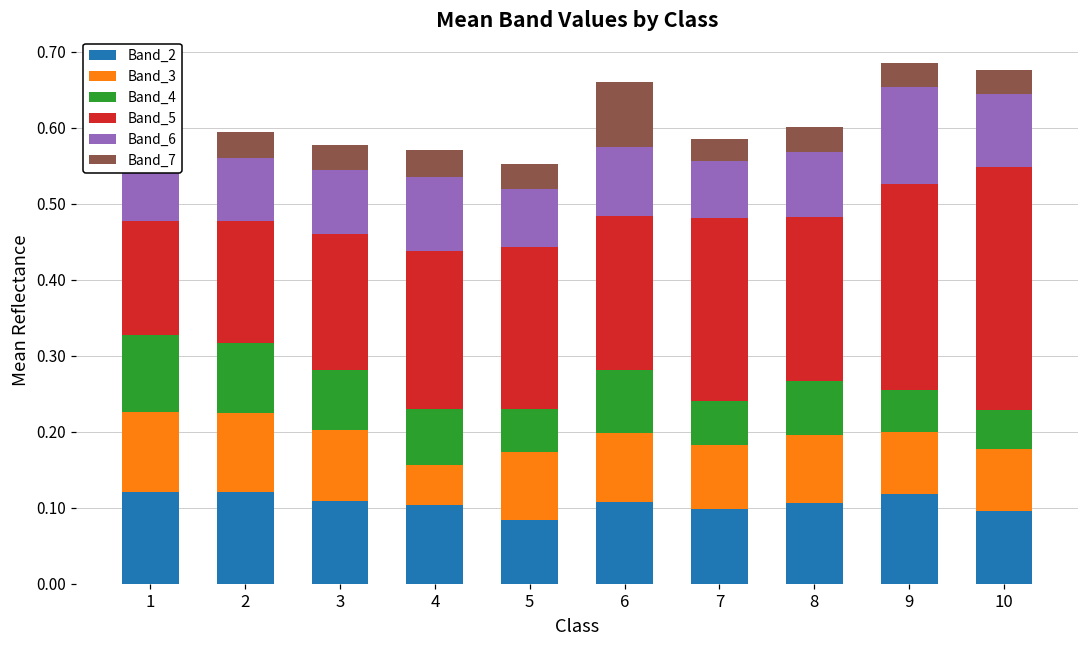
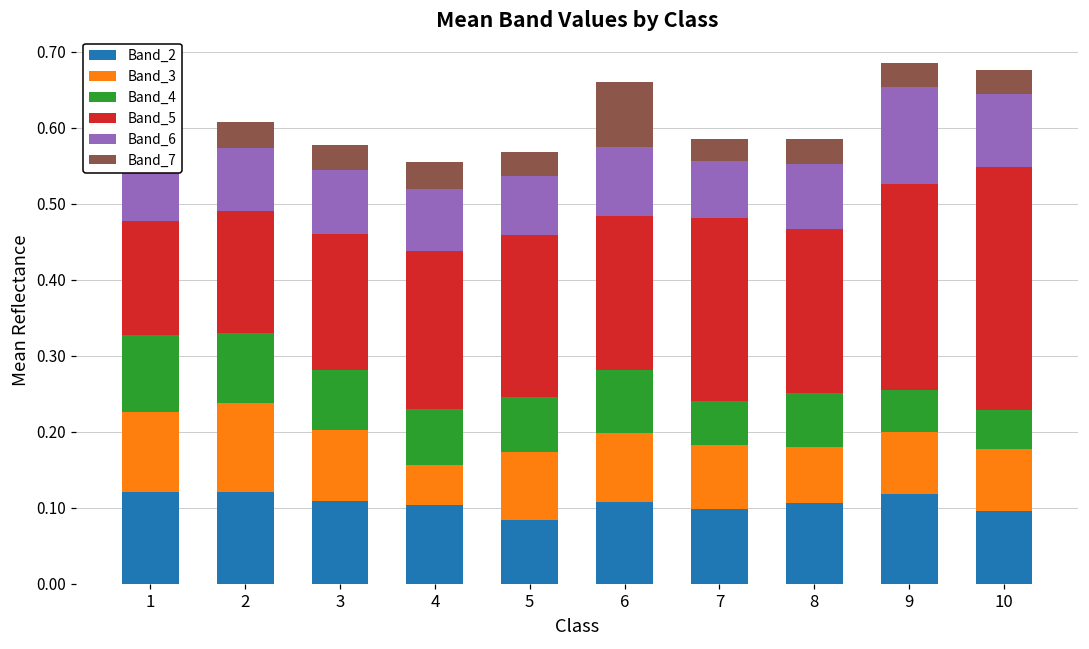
Band_3, 2: 0.10 -> 0.12
Band_6, 4: 0.10 -> 0.08
Band_4, 5: 0.06 -> 0.07
Band_3, 8: 0.09 -> 0.07
